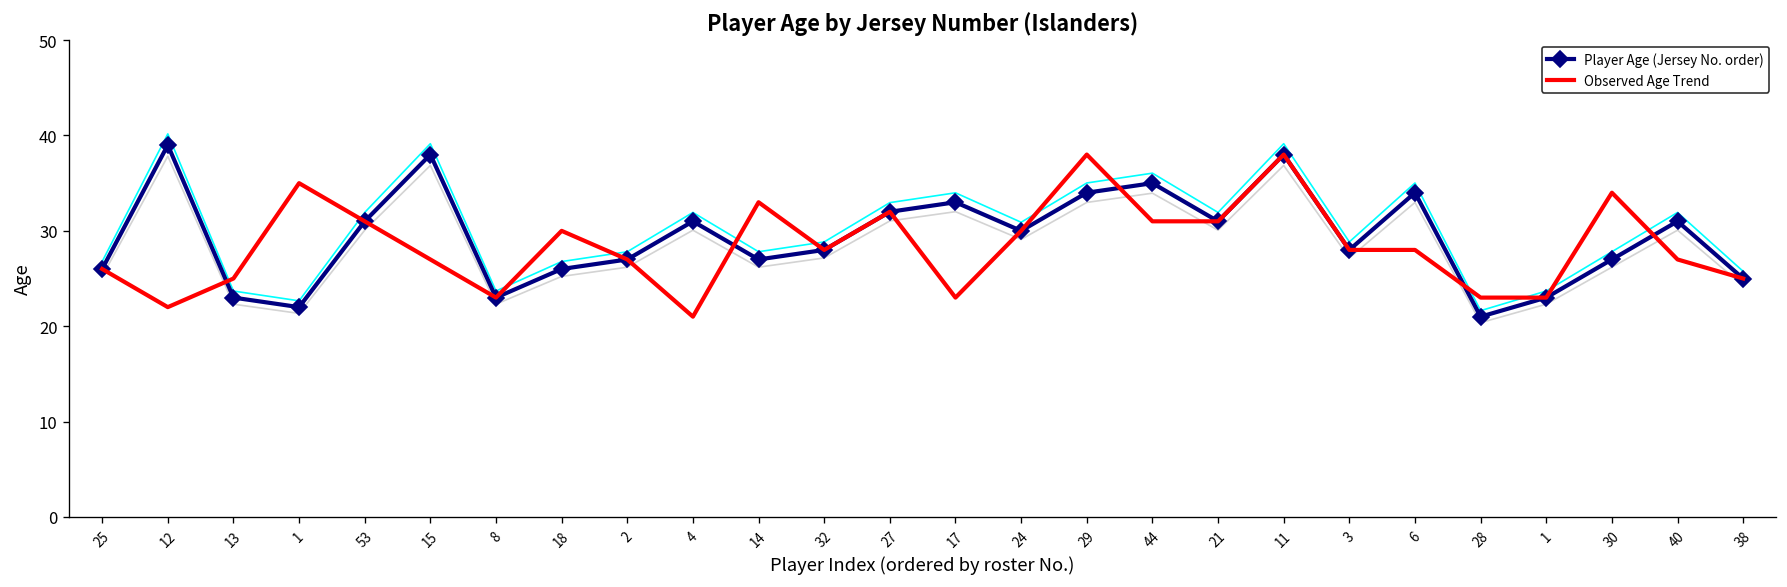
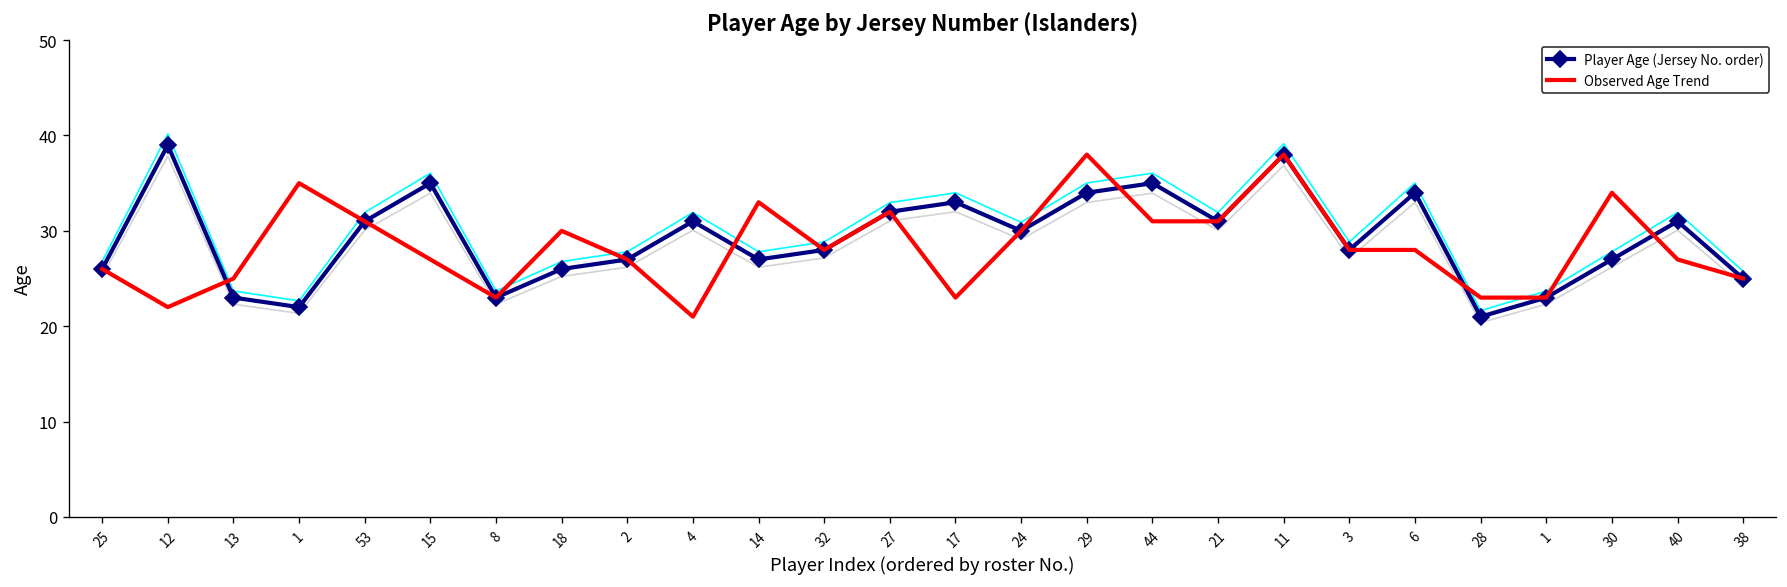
Player Age (Jersey No. order), 15: 38 -> 35
